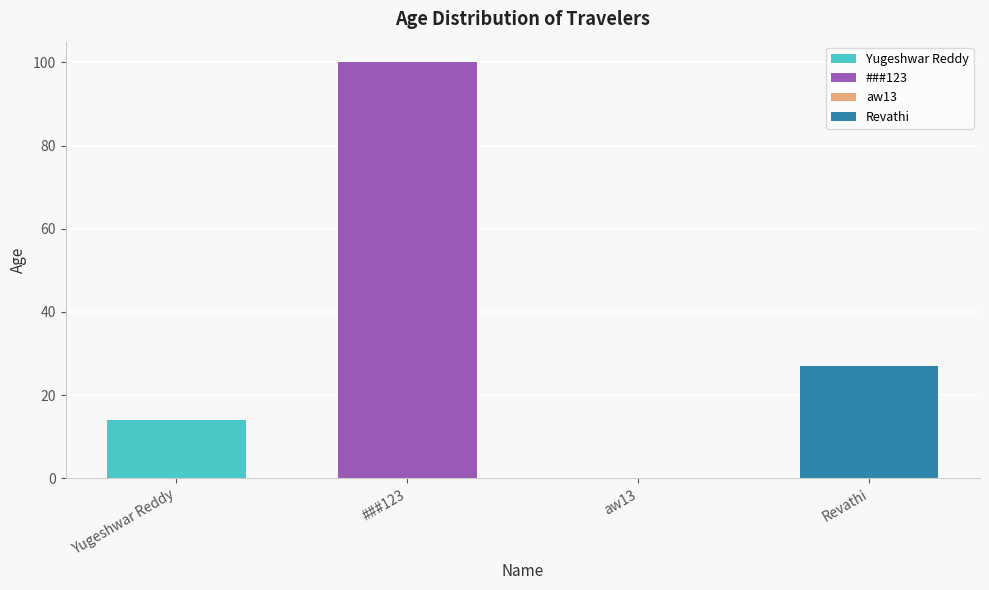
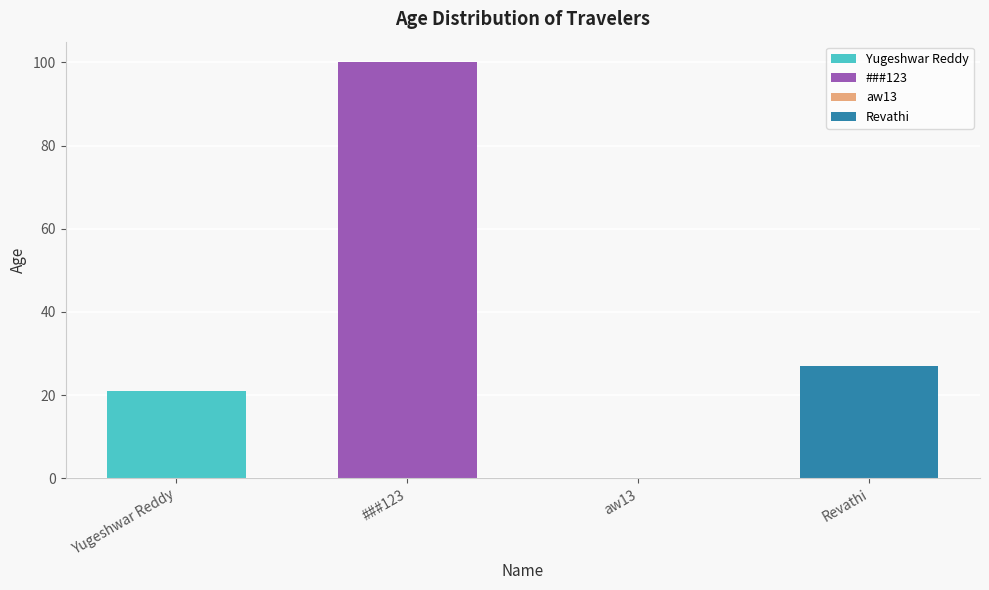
Yugeshwar Reddy: 14 -> 21
